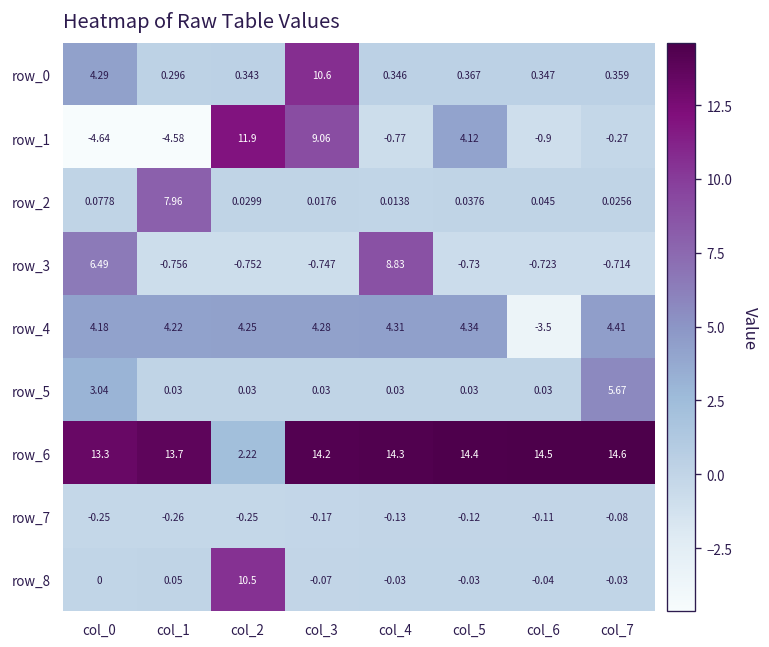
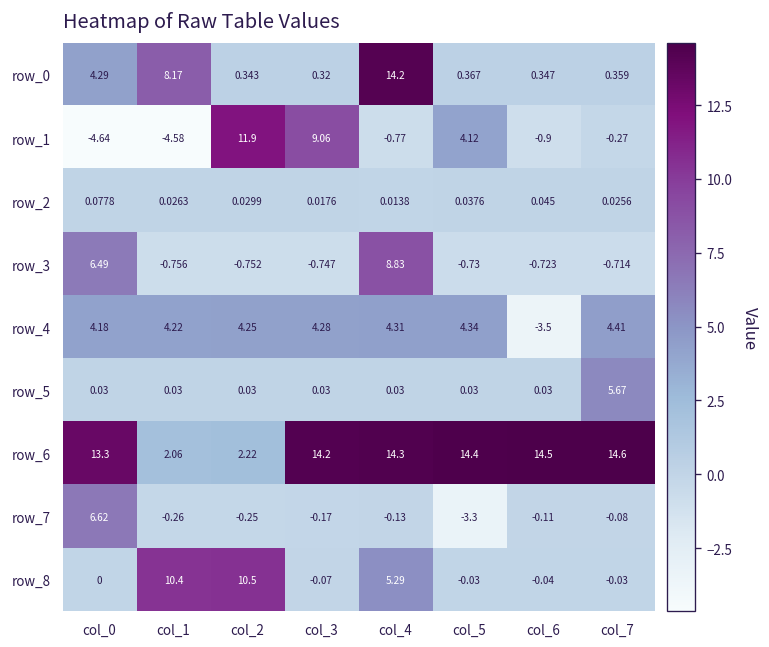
row_0, col_1: 0.296 -> 8.17
row_0, col_3: 10.6 -> 0.32
row_0, col_4: 0.346 -> 14.2
row_2, col_1: 7.96 -> 0.0263
row_5, col_0: 3.04 -> 0.03
row_6, col_1: 13.7 -> 2.06
row_7, col_0: -0.25 -> 6.62
row_7, col_5: -0.12 -> -3.3
row_8, col_1: 0.05 -> 10.4
row_8, col_4: -0.03 -> 5.29
